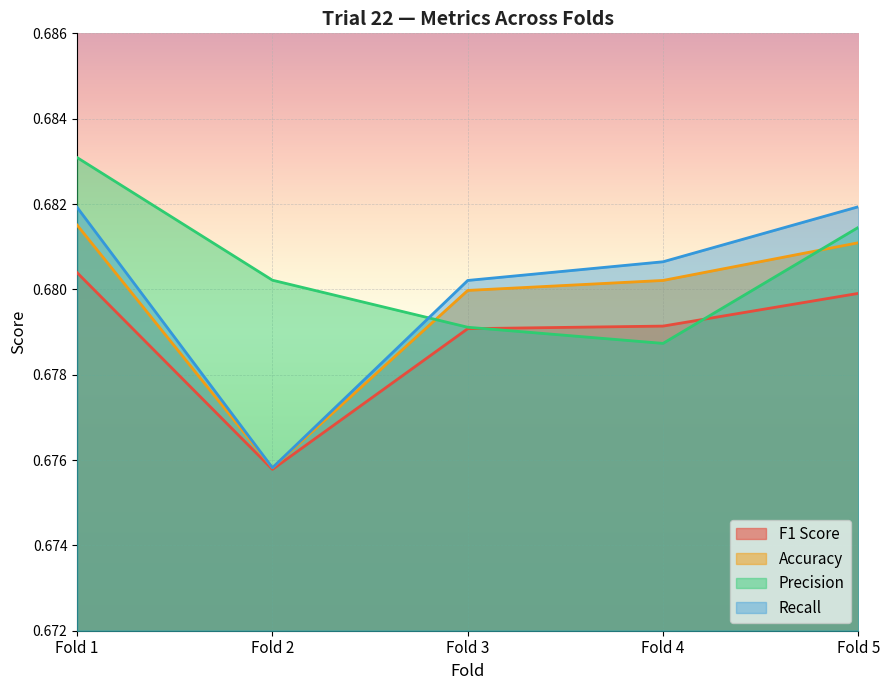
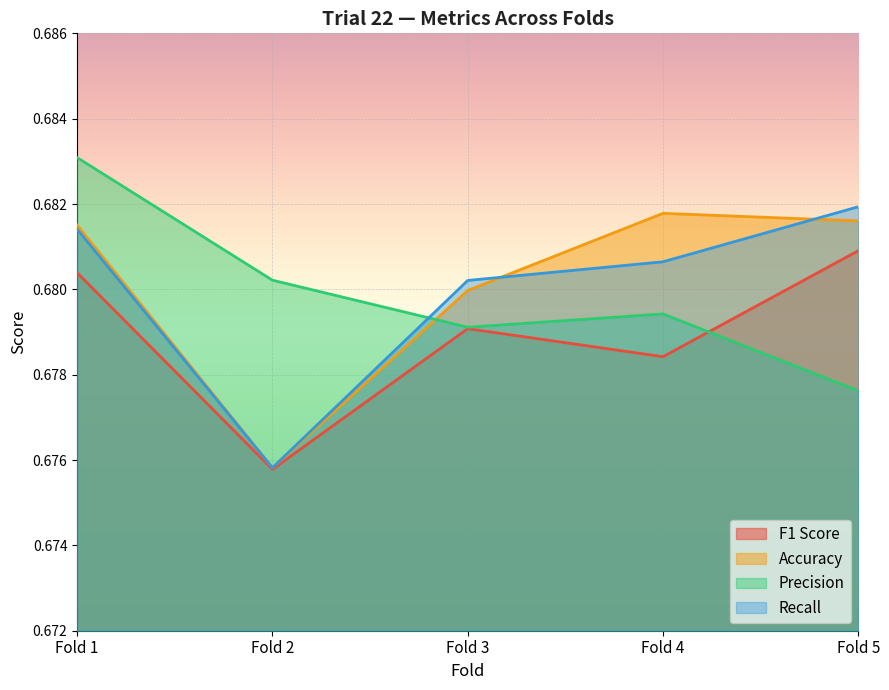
Recall, Fold 1: 0.6819 -> 0.6814
F1 Score, Fold 4: 0.6791 -> 0.6784
Accuracy, Fold 4: 0.6802 -> 0.6818
Precision, Fold 4: 0.6787 -> 0.6794
F1 Score, Fold 5: 0.6799 -> 0.6809
Accuracy, Fold 5: 0.6811 -> 0.6816
Precision, Fold 5: 0.6815 -> 0.6776
